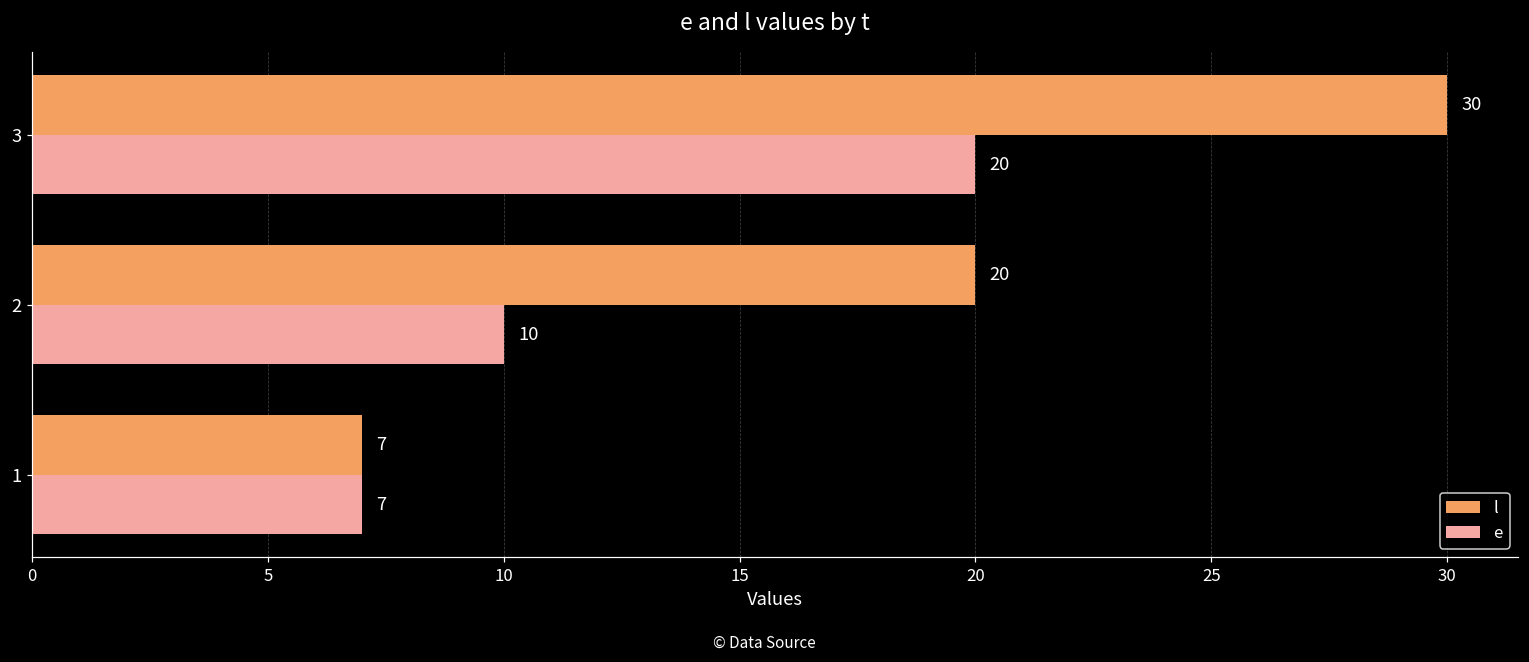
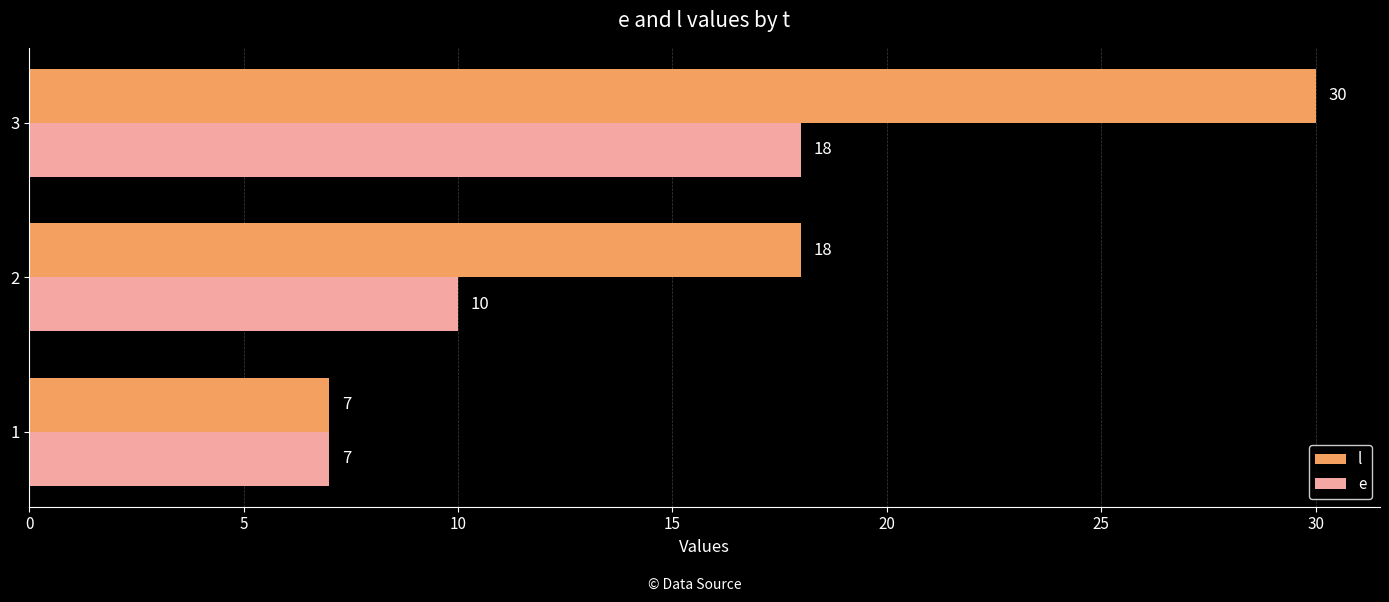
e, 3: 20 -> 18
l, 2: 20 -> 18
